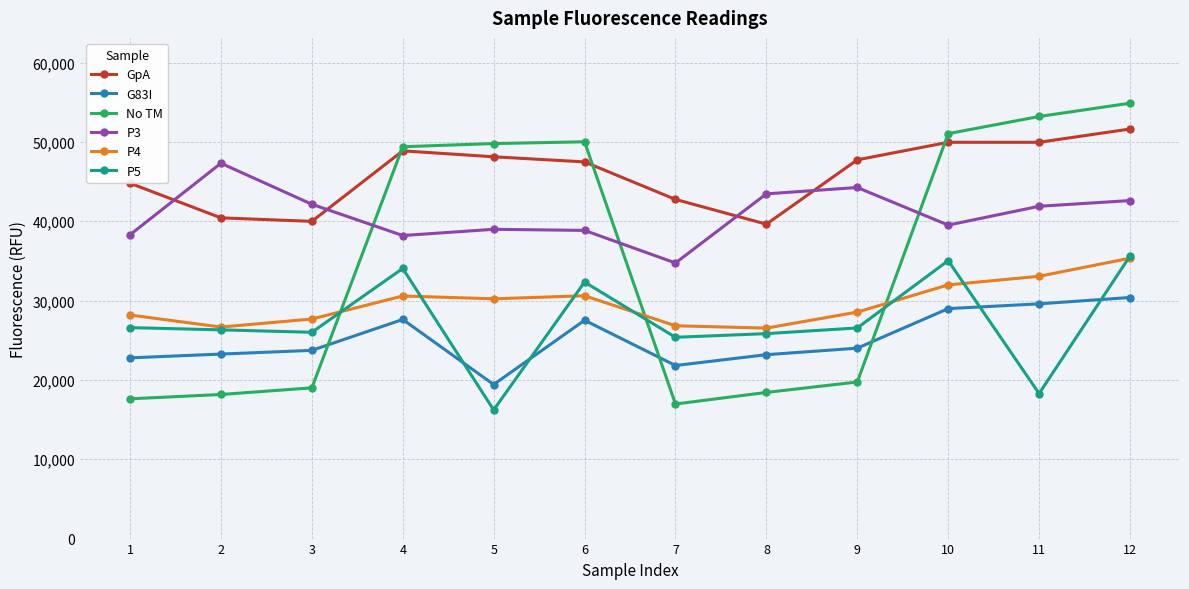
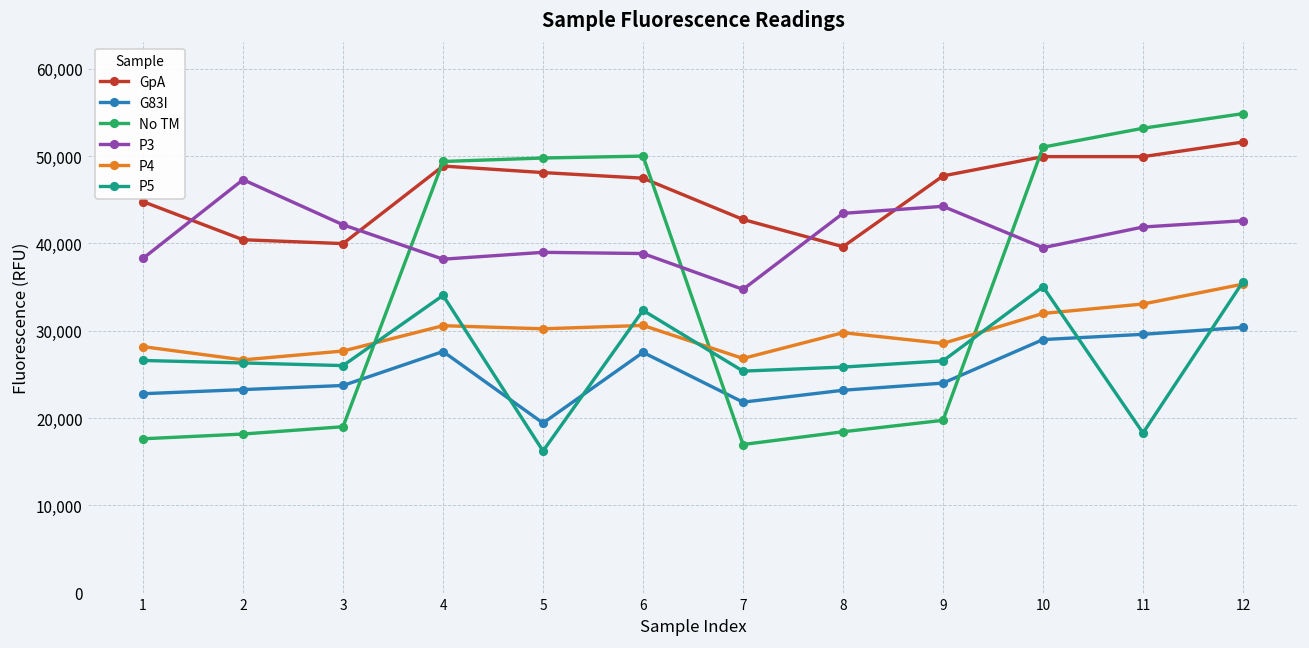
P4, 8: 27,000 -> 30,000
